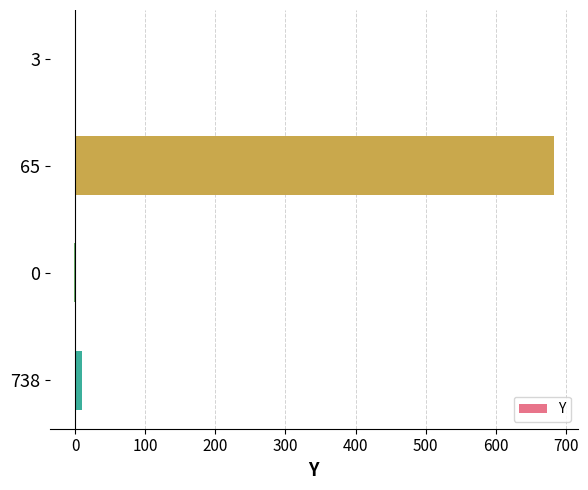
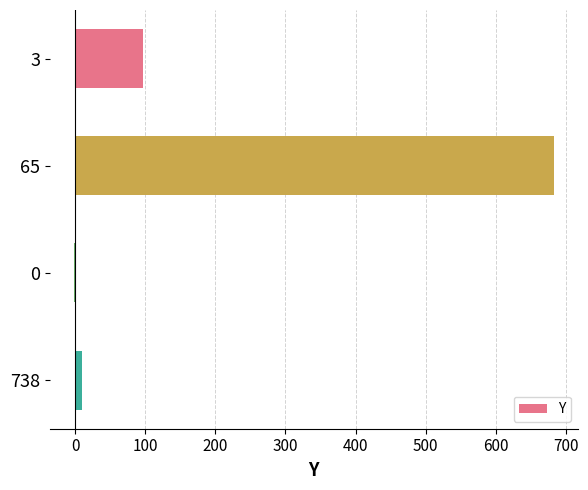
3: 0 -> 100
